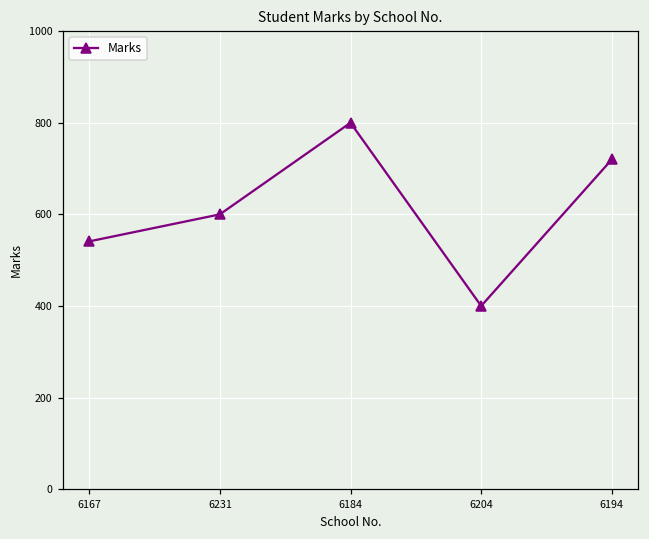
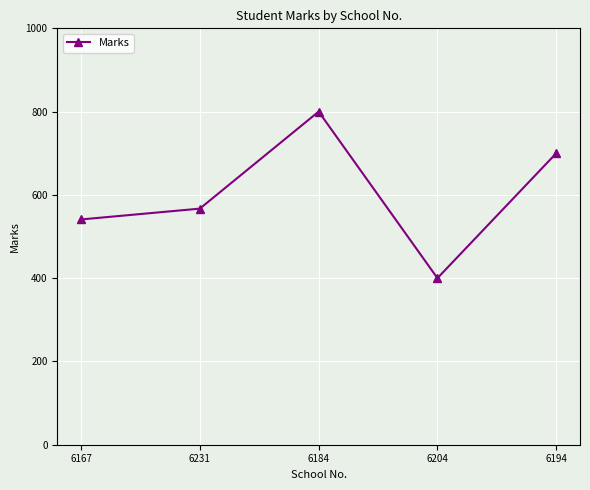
6231: 600 -> 570
6194: 720 -> 700
